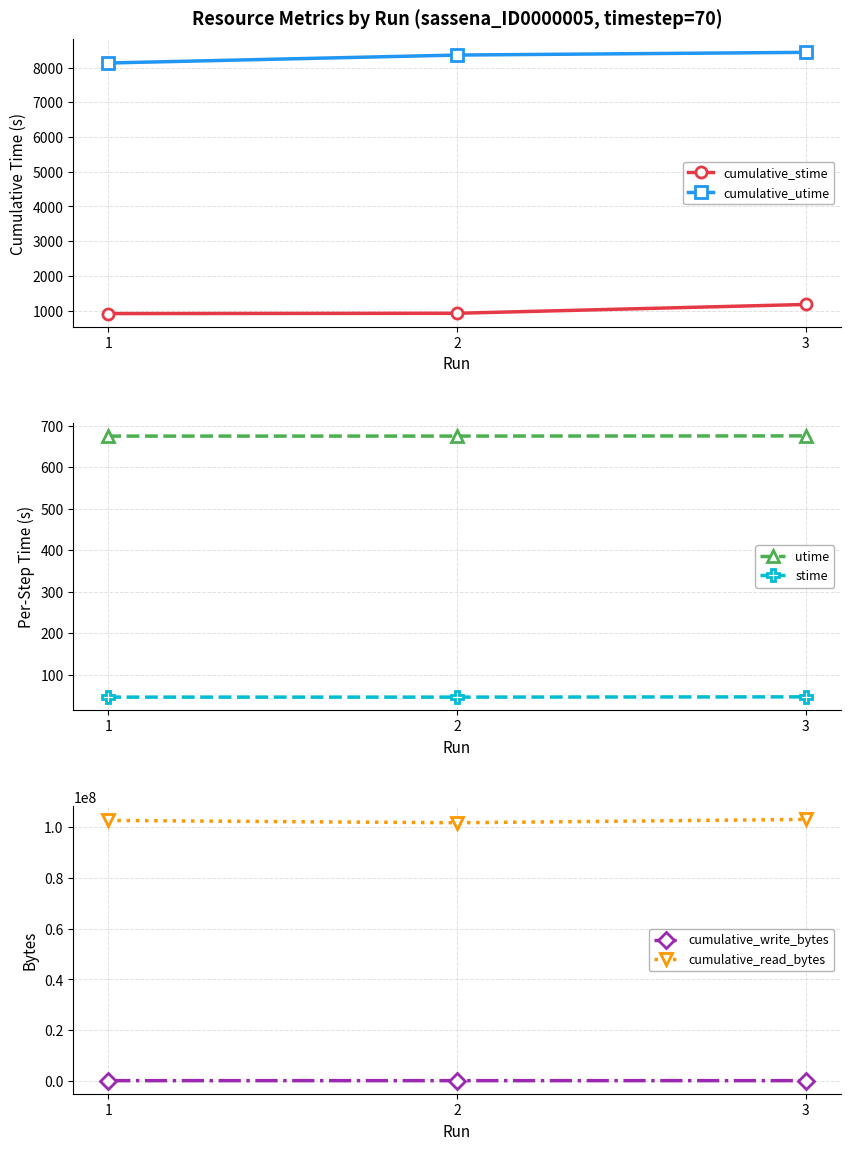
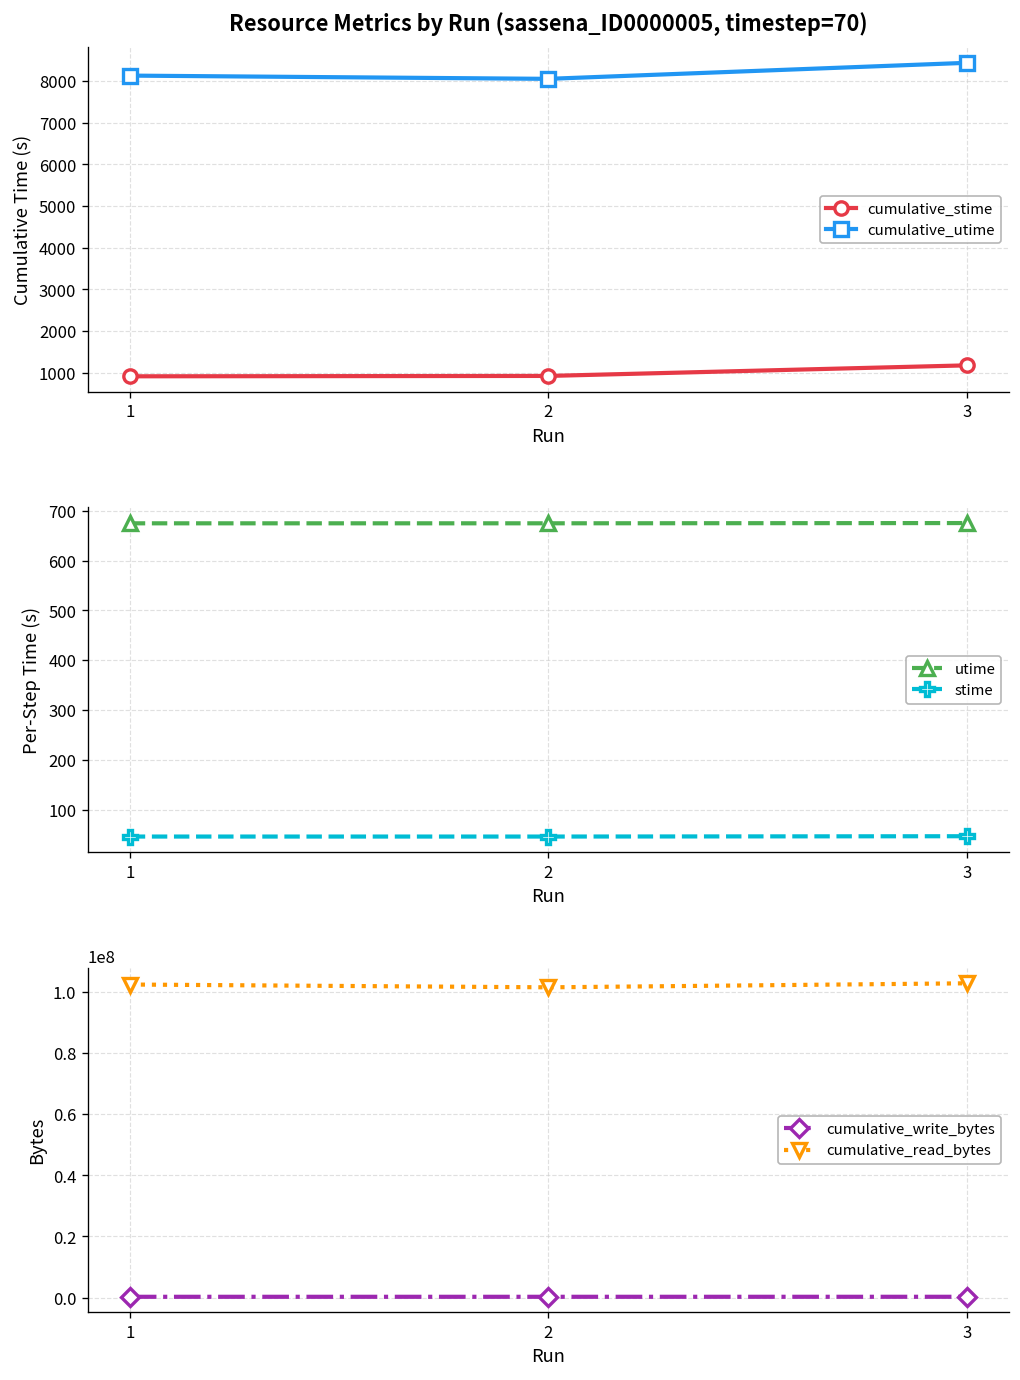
Resource Metrics by Run (sassena_ID0000005, timestep=70), cumulative_utime, 2: 8400 -> 8100
